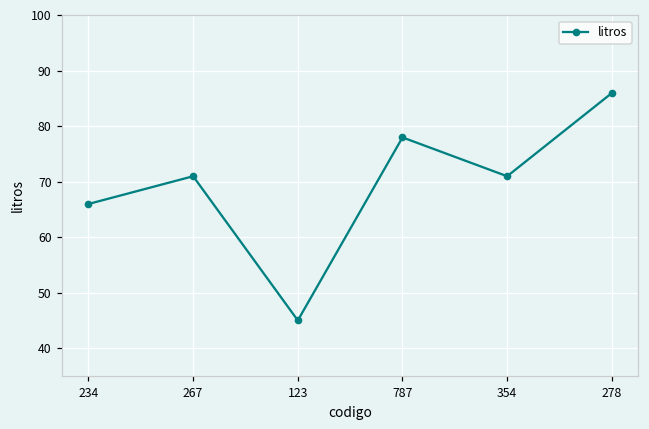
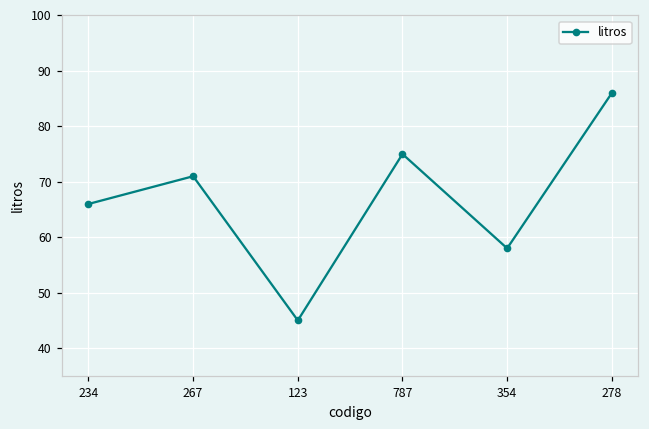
787: 78 -> 75
354: 71 -> 58
